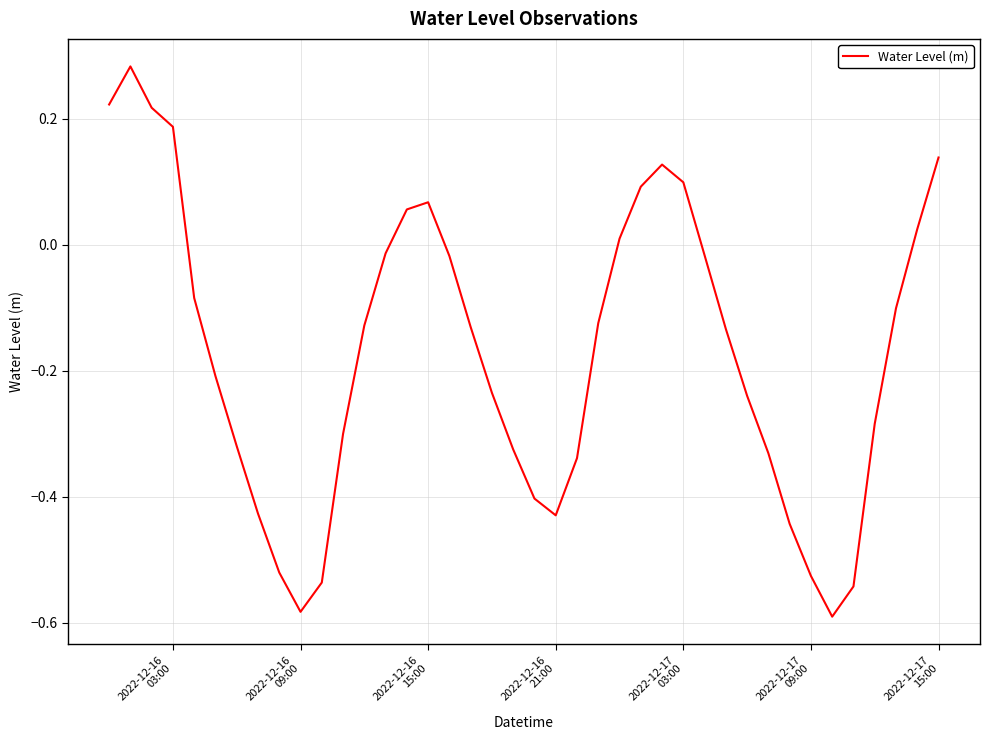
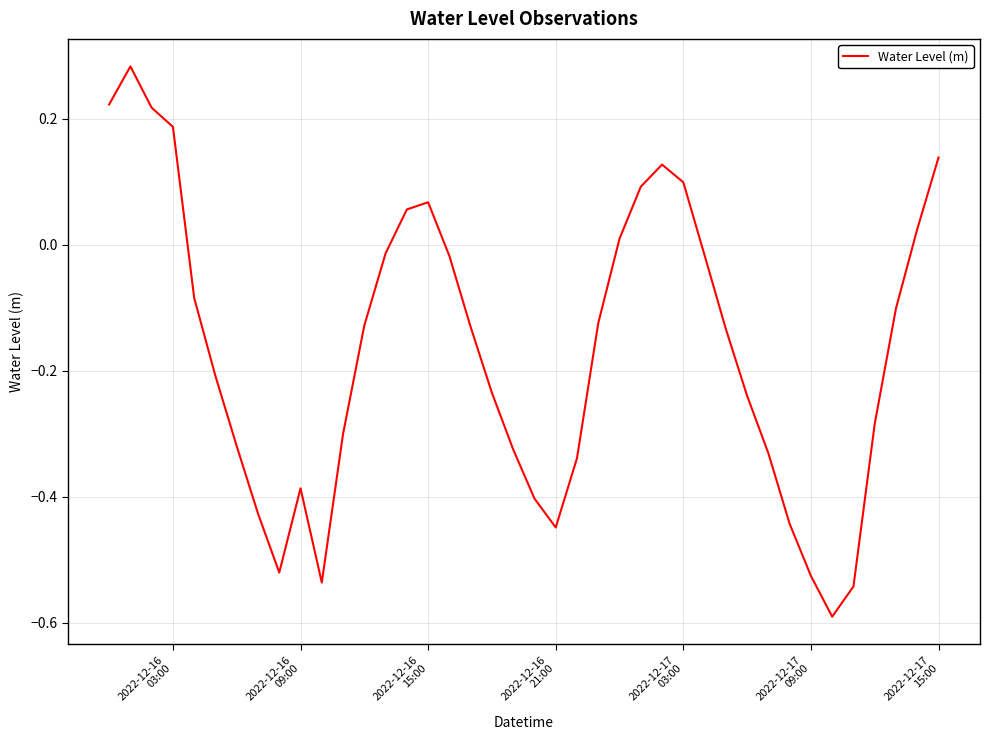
2022-12-16 09:00: -0.58 -> -0.39
2022-12-16 21:00: -0.43 -> -0.45
